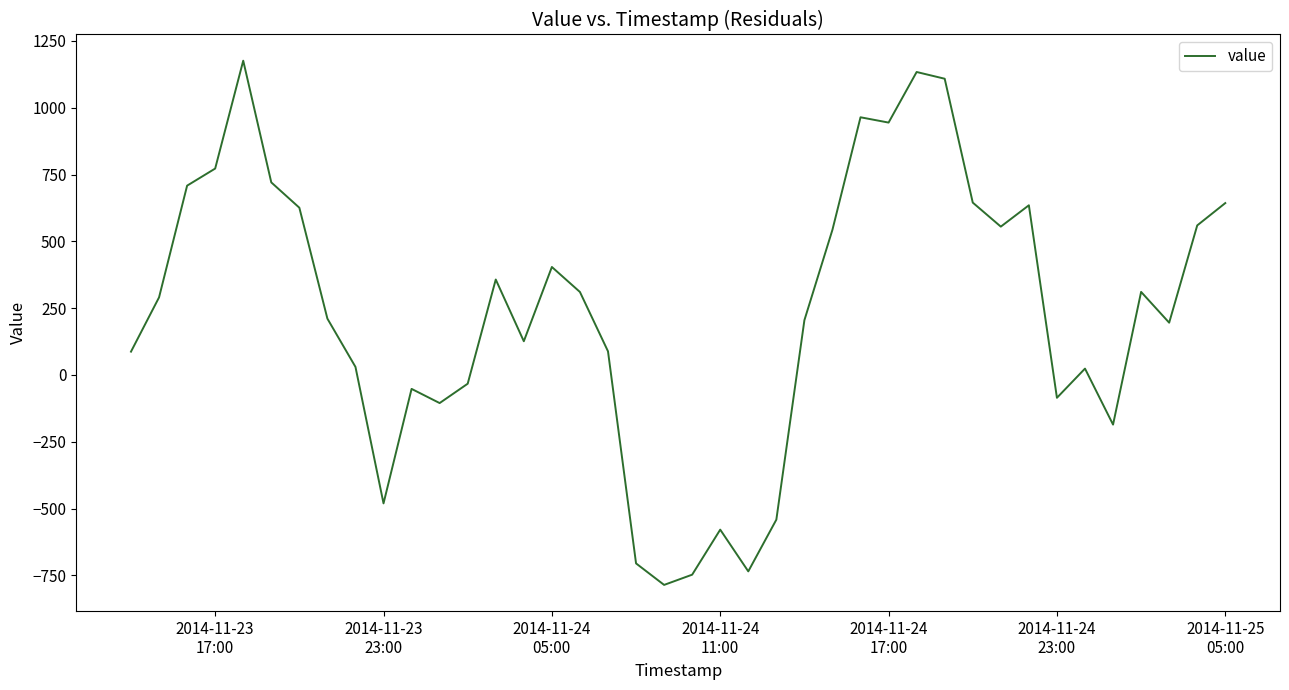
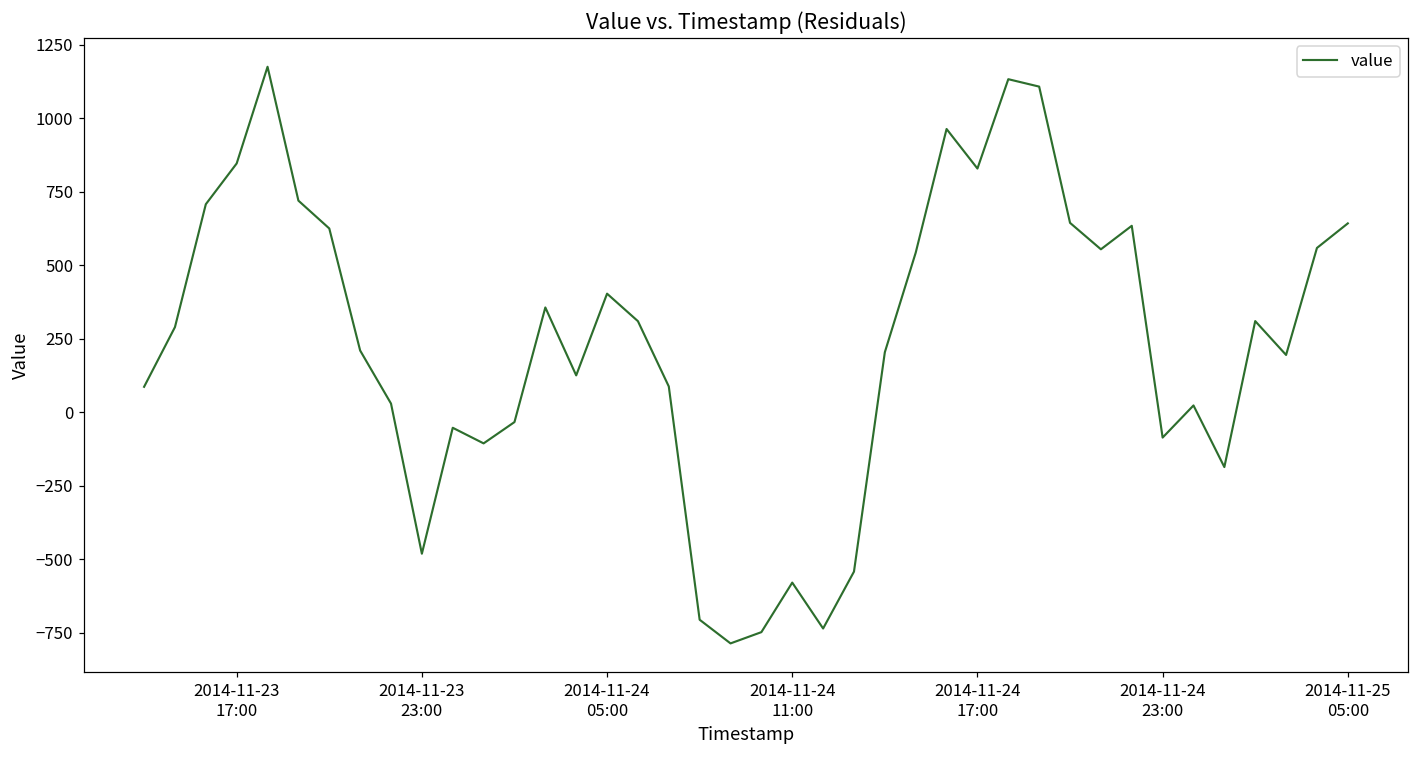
2014-11-23 17:00: 770 -> 850
2014-11-24 17:00: 940 -> 830
